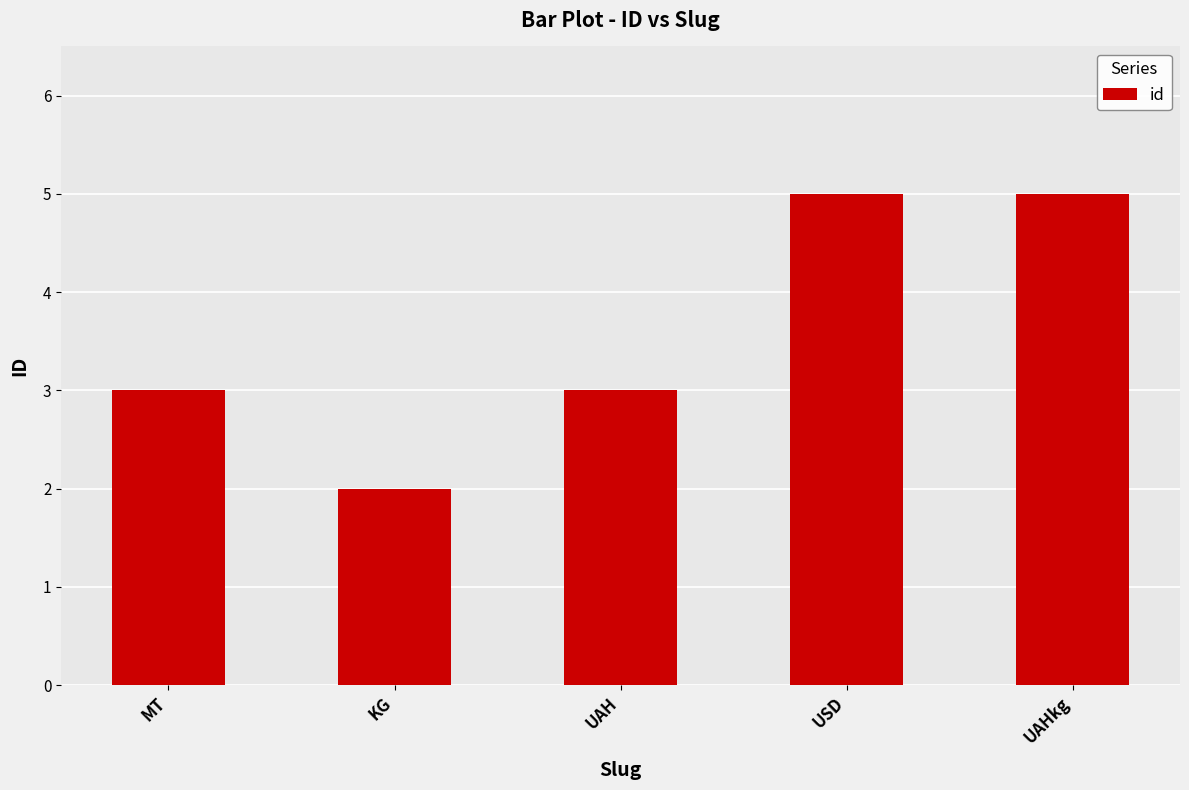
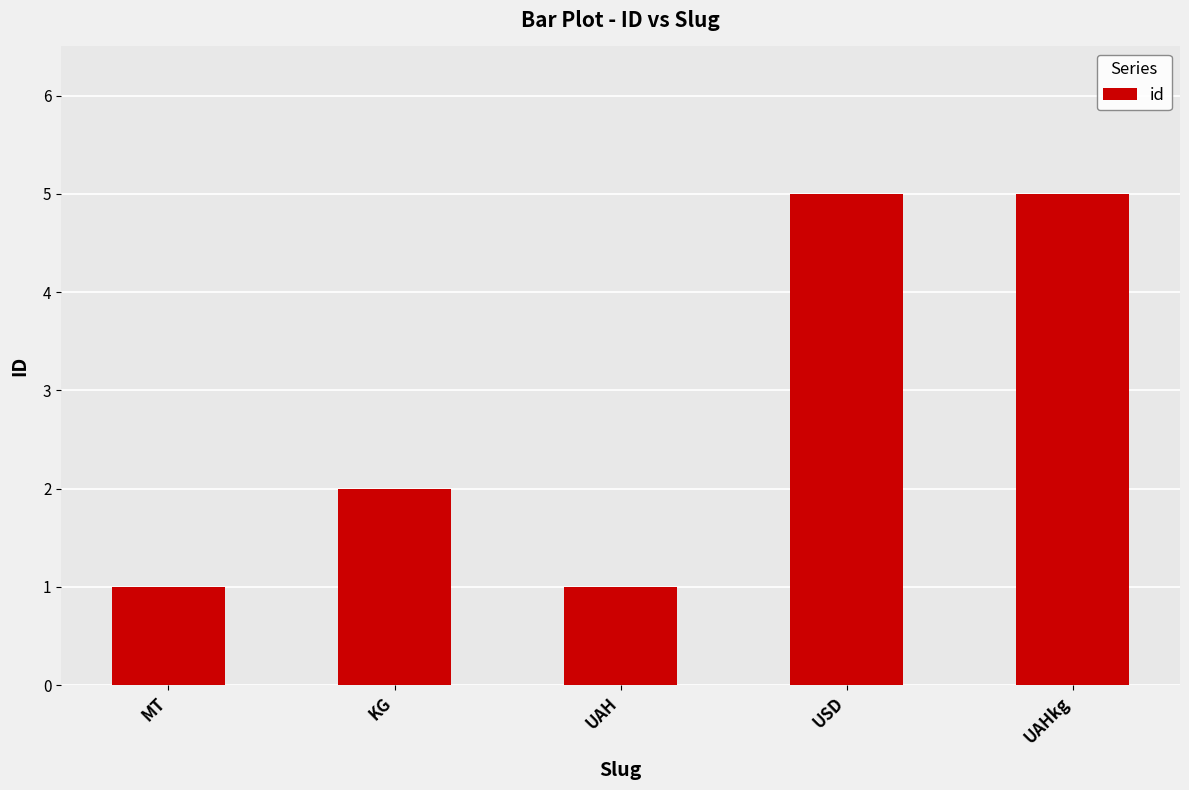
MT: 3 -> 1
UAH: 3 -> 1
